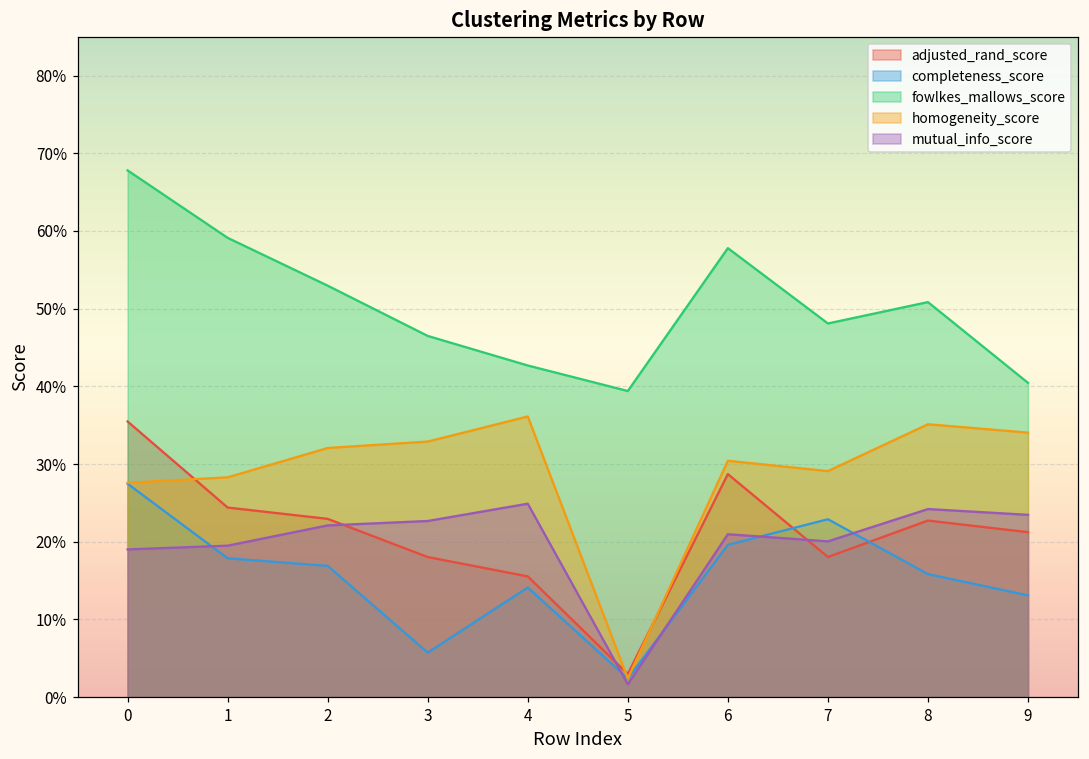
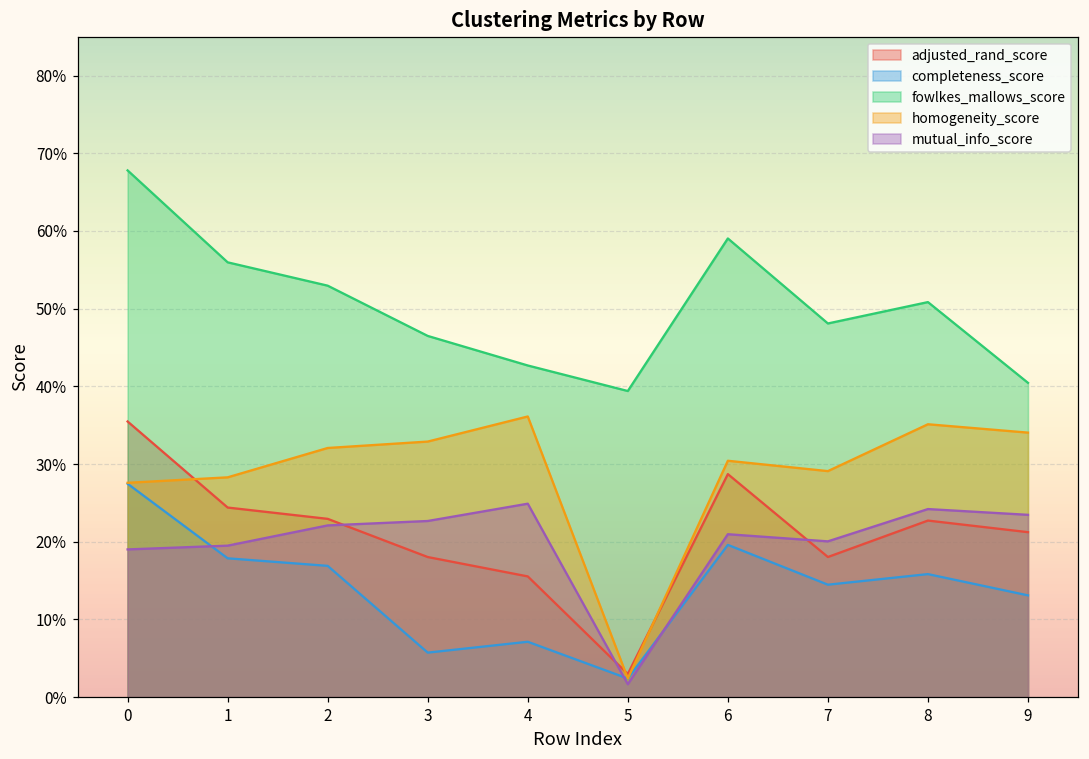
fowlkes_mallows_score, 1: 59% -> 56%
completeness_score, 4: 14% -> 7%
fowlkes_mallows_score, 6: 58% -> 59%
completeness_score, 7: 23% -> 14%
